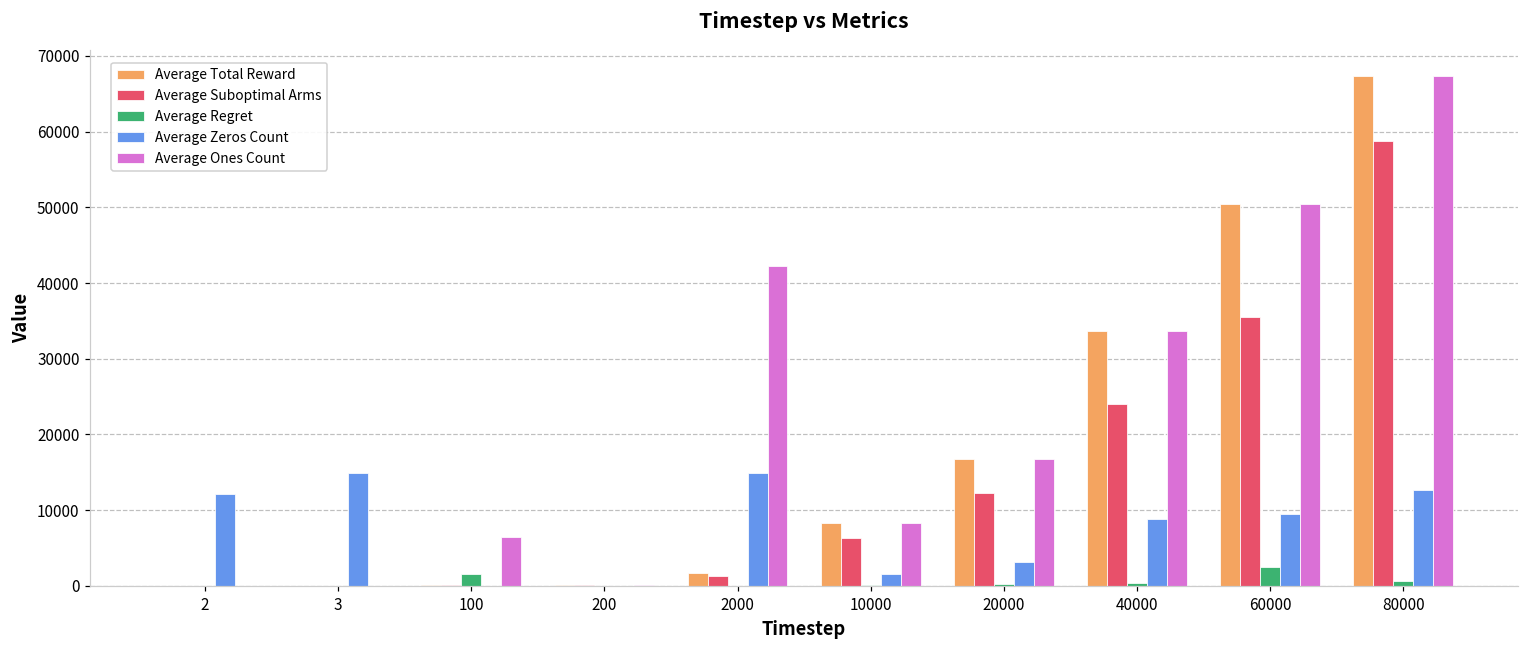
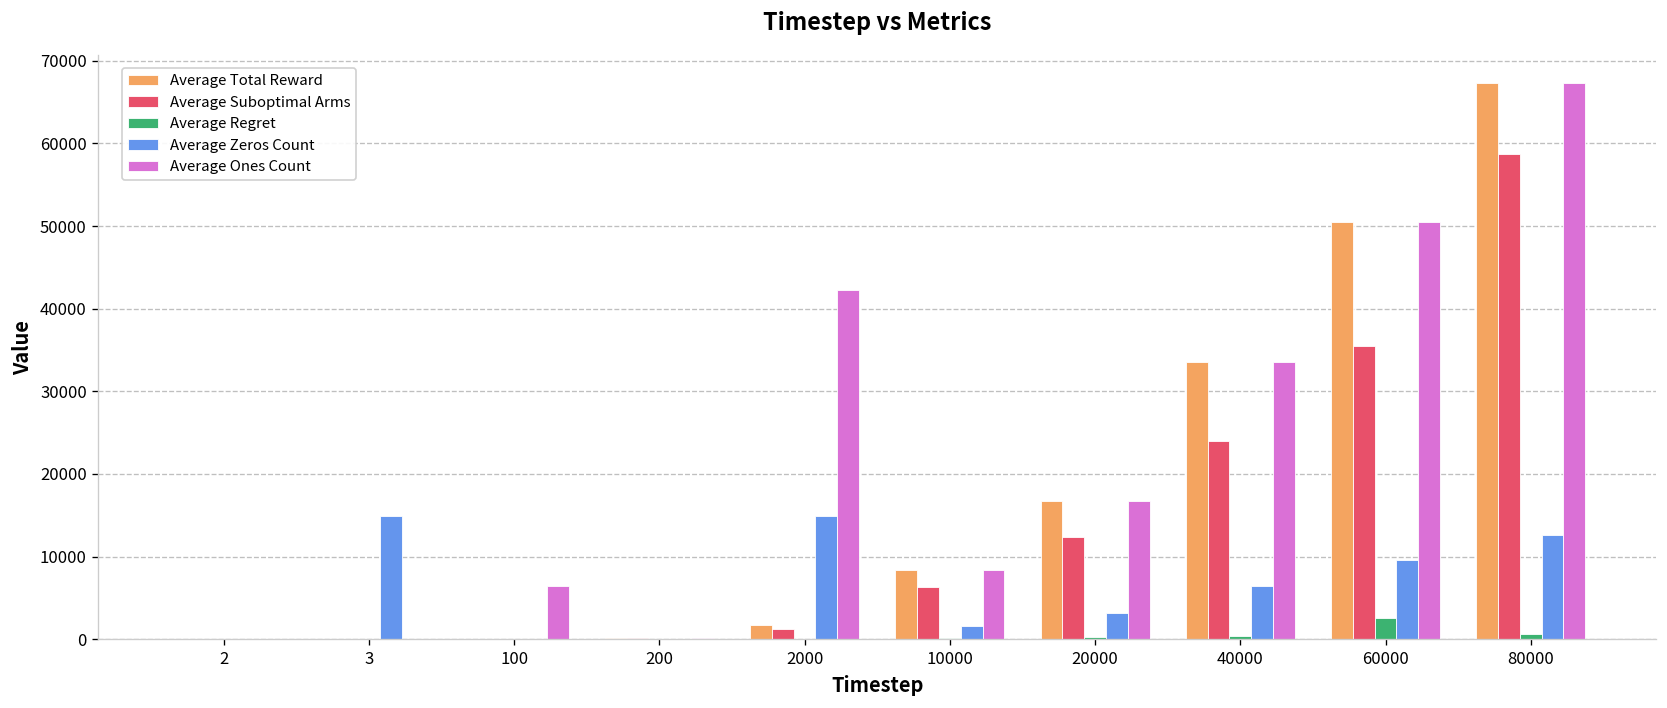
Average Zeros Count, 2: 12000 -> 0
Average Regret, 100: 2000 -> 0
Average Zeros Count, 40000: 9000 -> 6000
